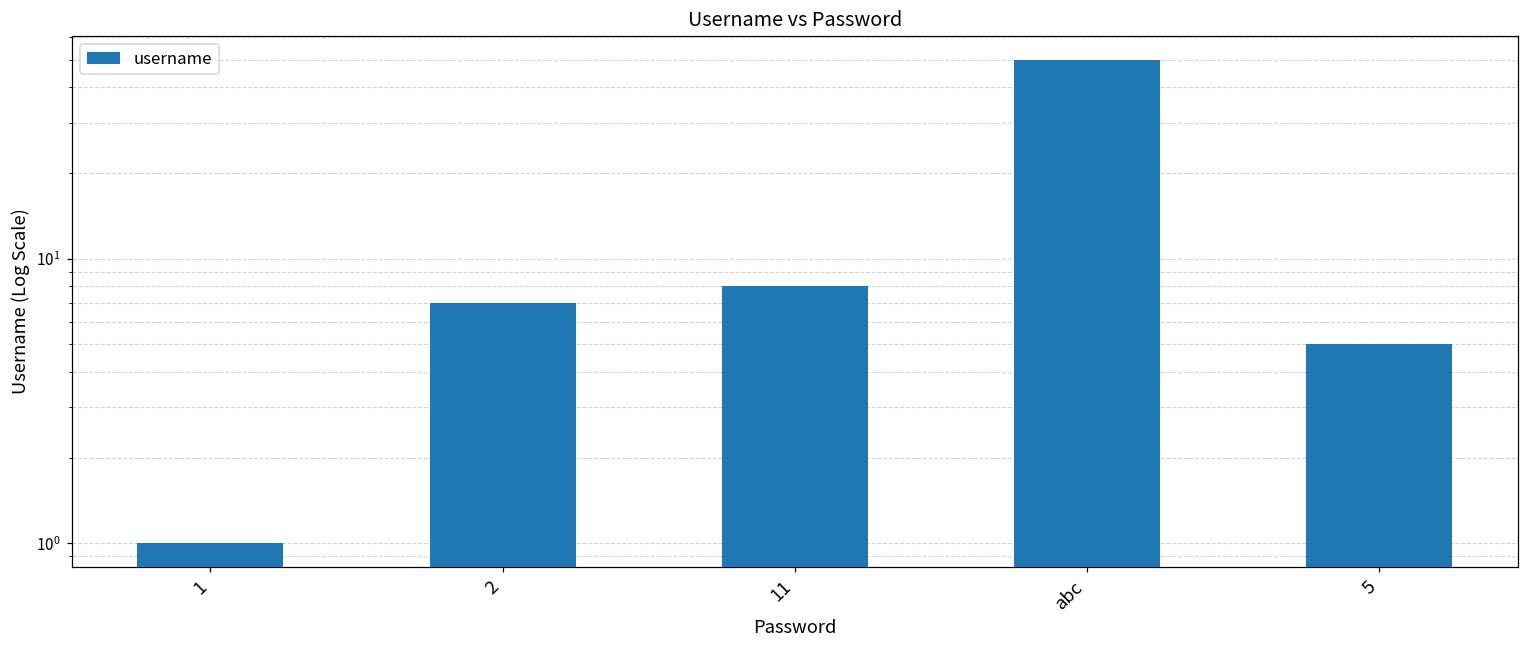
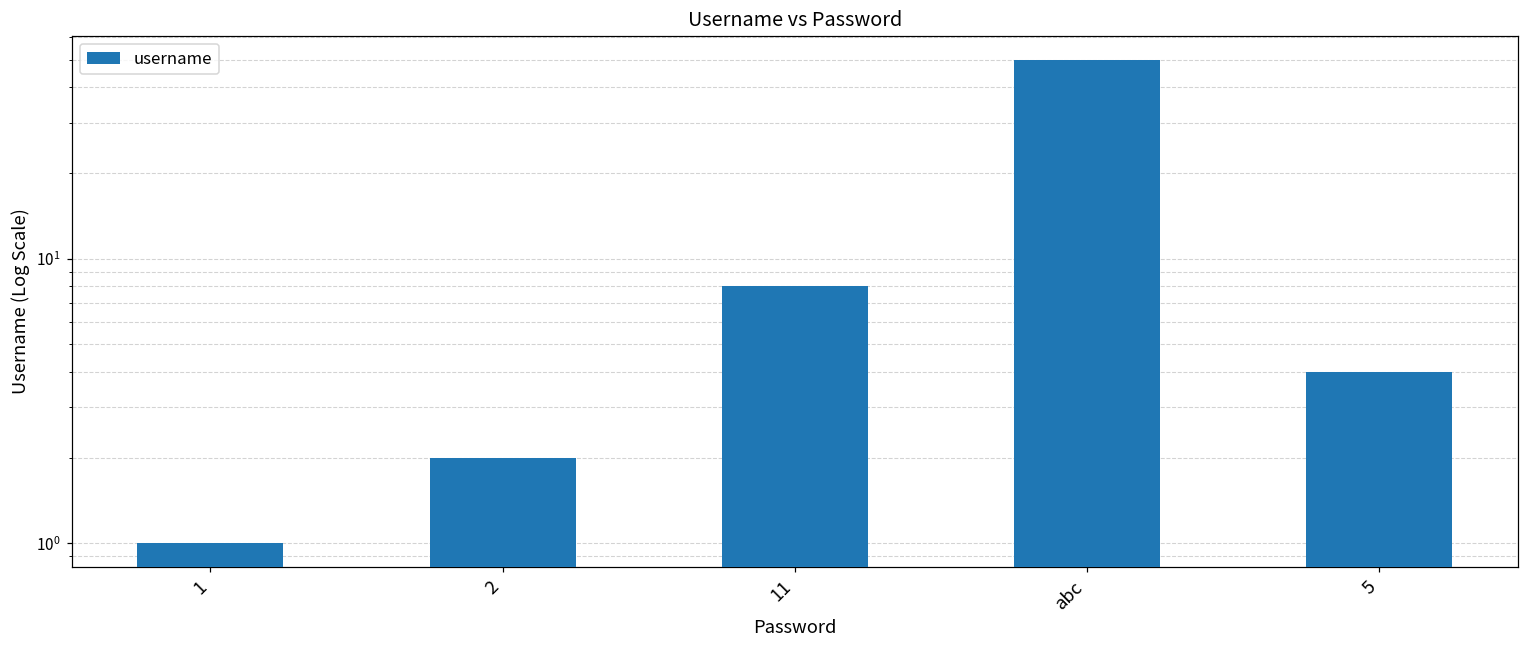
2: 7 -> 2
5: 5 -> 4
